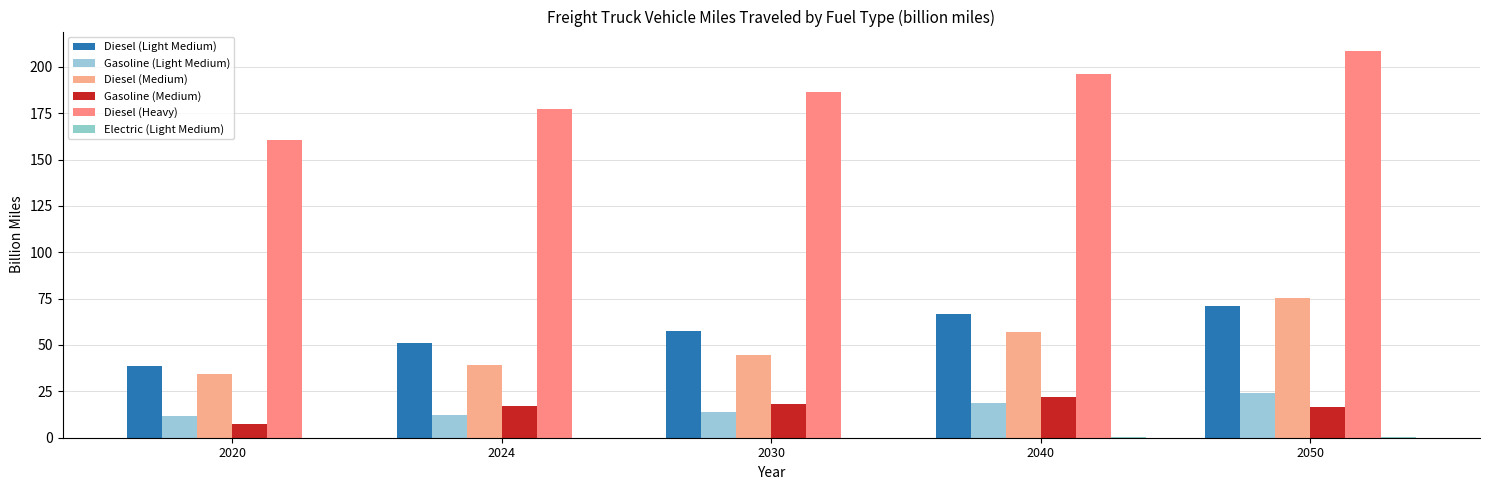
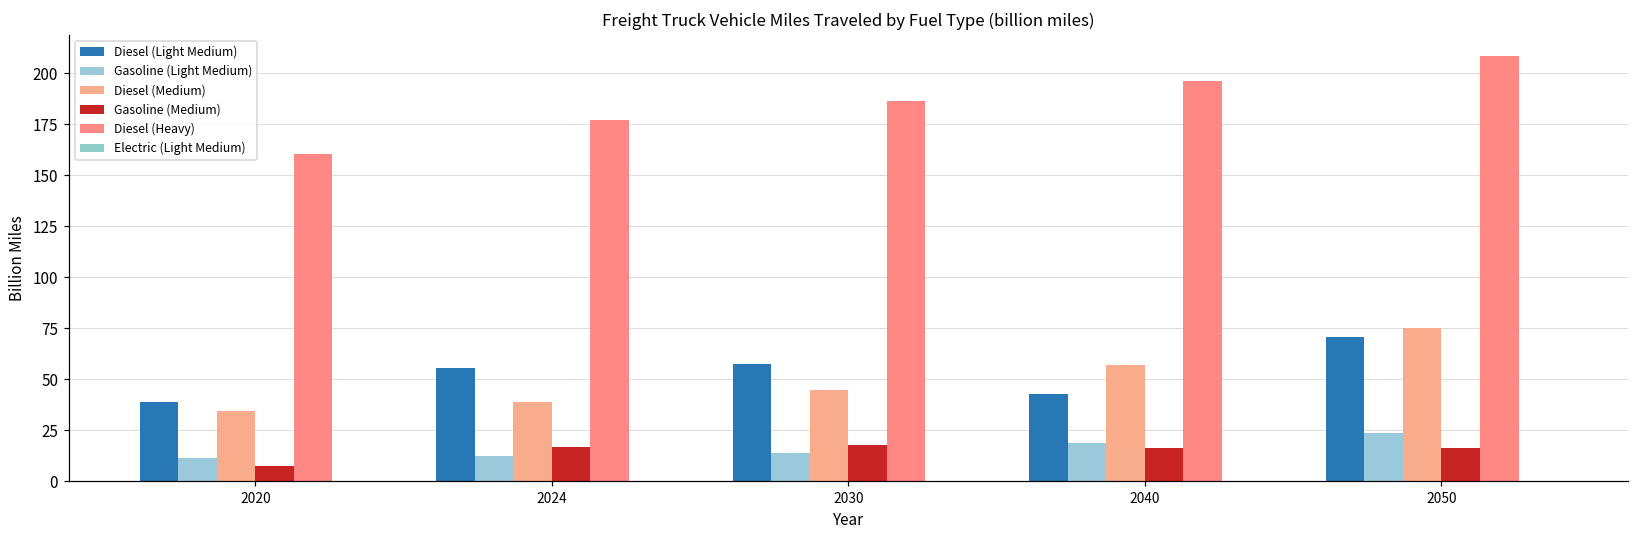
Diesel (Light Medium), 2024: 51 -> 55
Diesel (Light Medium), 2040: 67 -> 43
Gasoline (Medium), 2040: 22 -> 16
